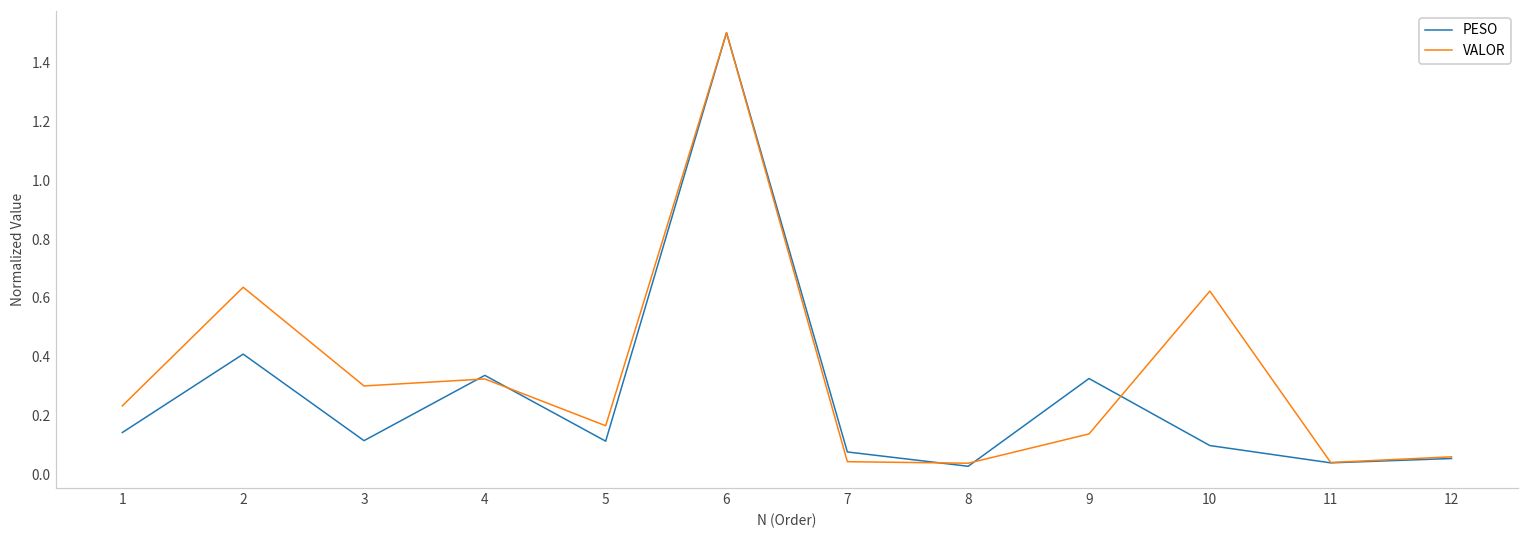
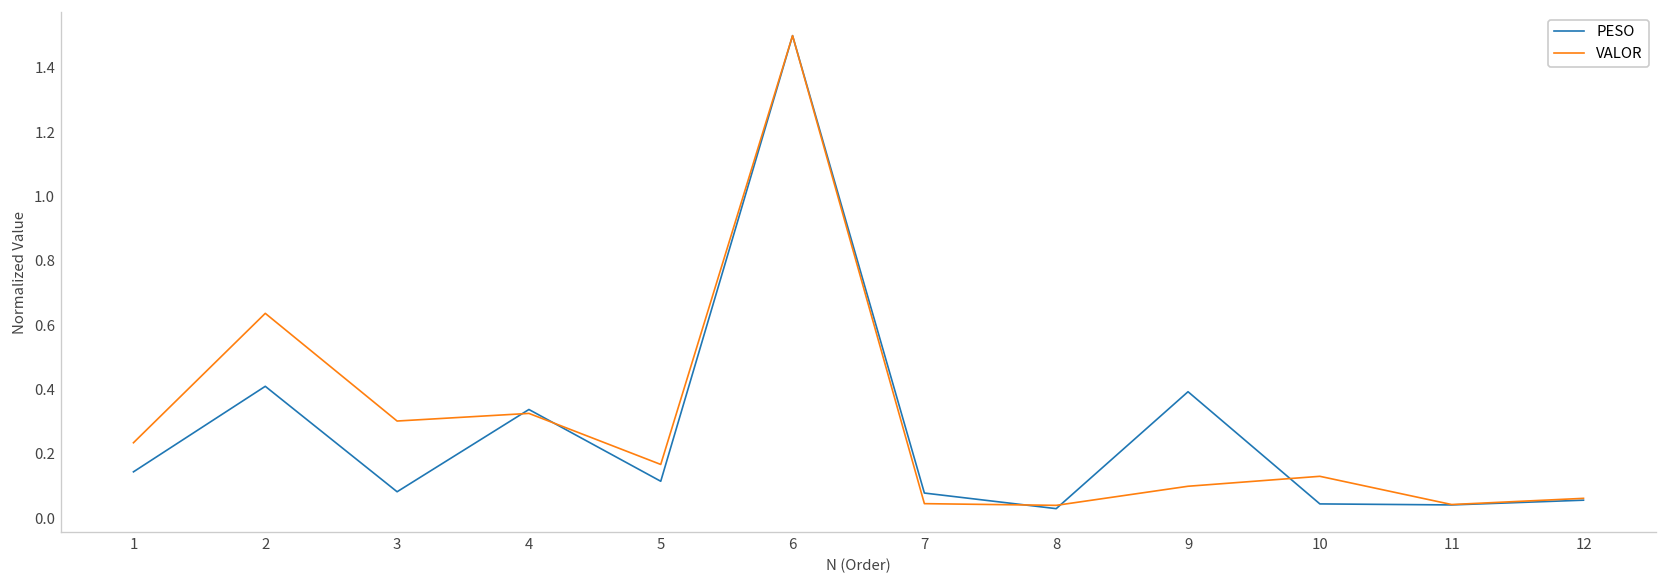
PESO, 3: 0.12 -> 0.08
PESO, 9: 0.33 -> 0.39
VALOR, 9: 0.14 -> 0.10
PESO, 10: 0.10 -> 0.04
VALOR, 10: 0.62 -> 0.13
